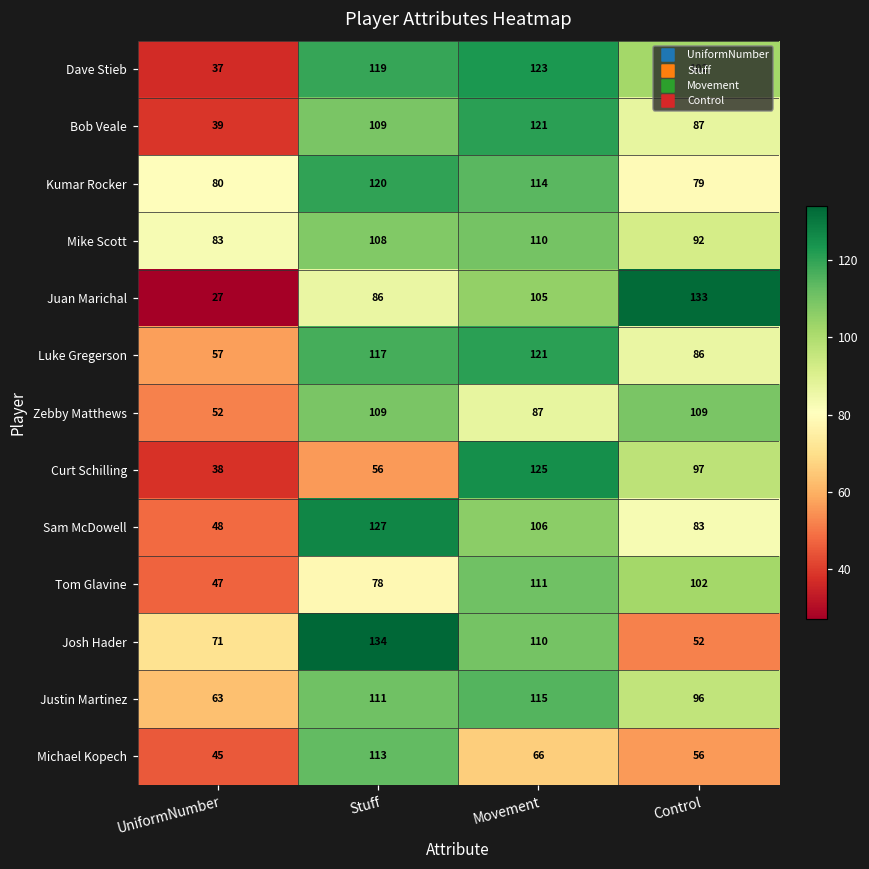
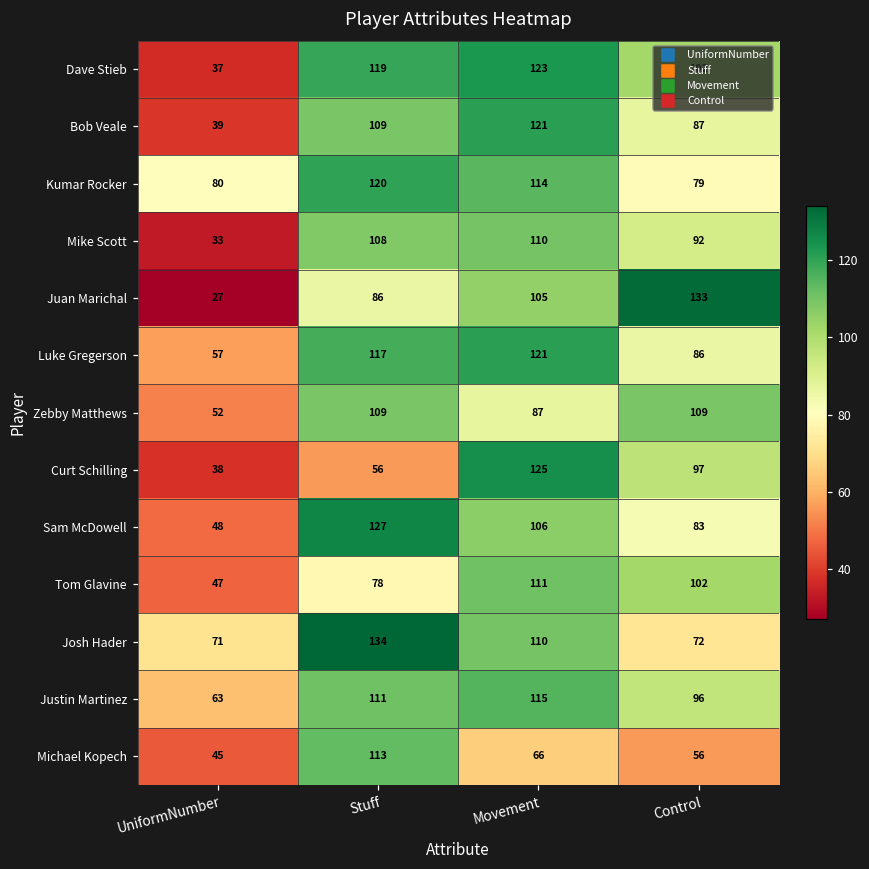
Mike Scott, UniformNumber: 83 -> 33
Josh Hader, Control: 52 -> 72
